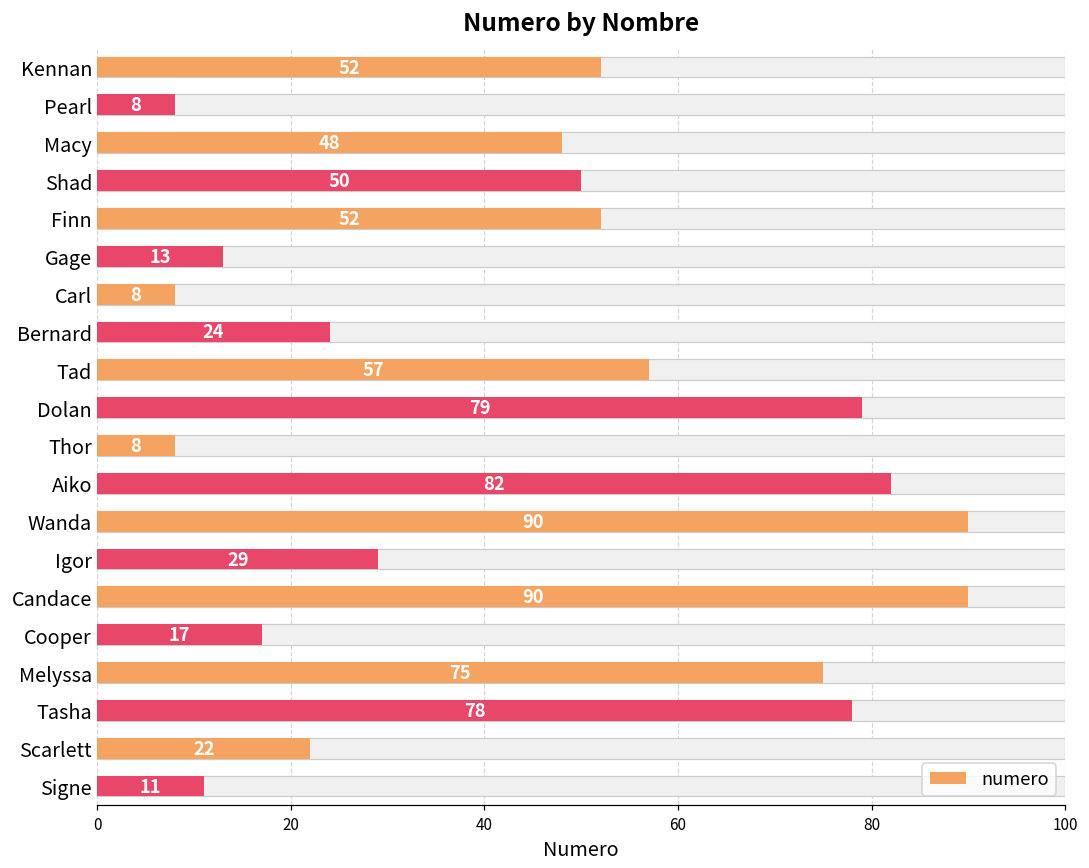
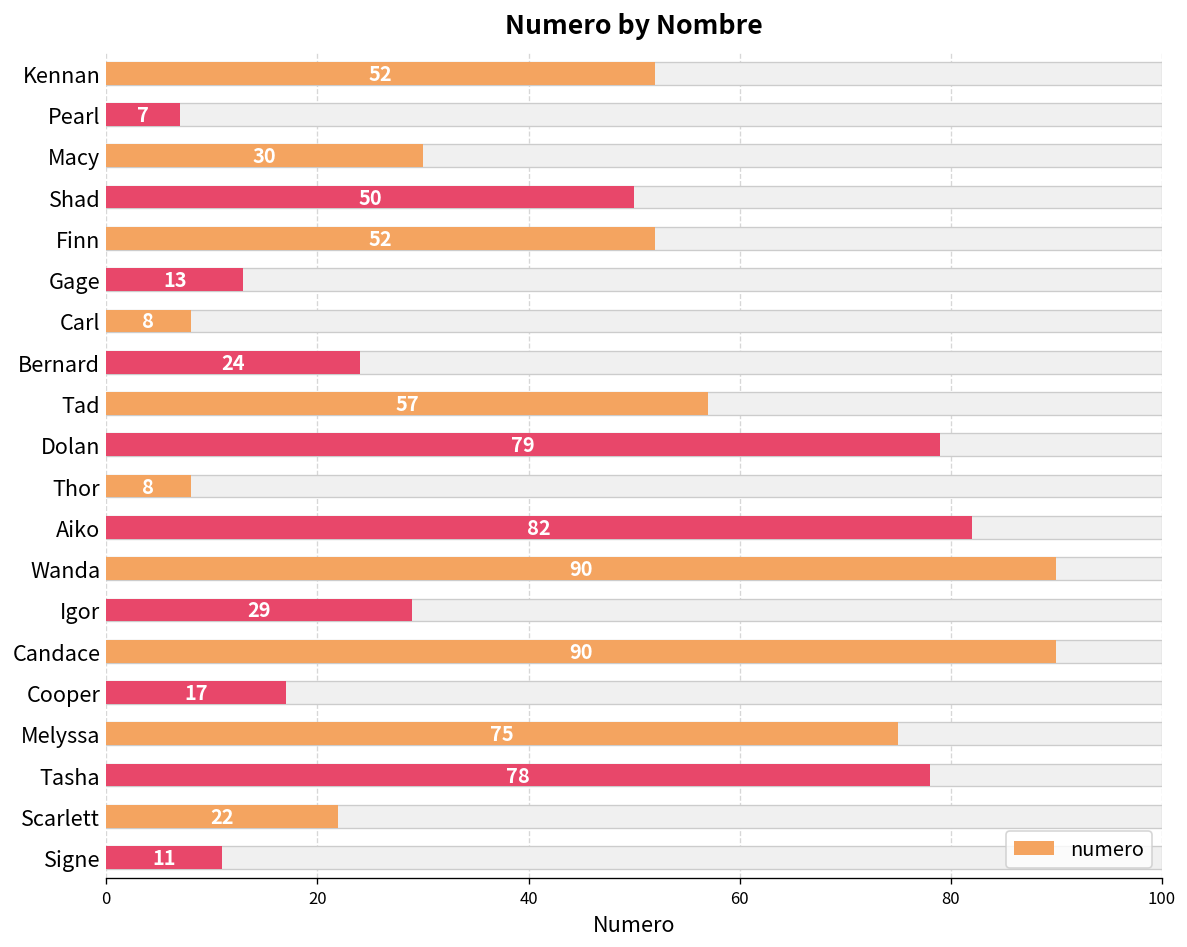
numero, Pearl: 8 -> 7
numero, Macy: 48 -> 30
